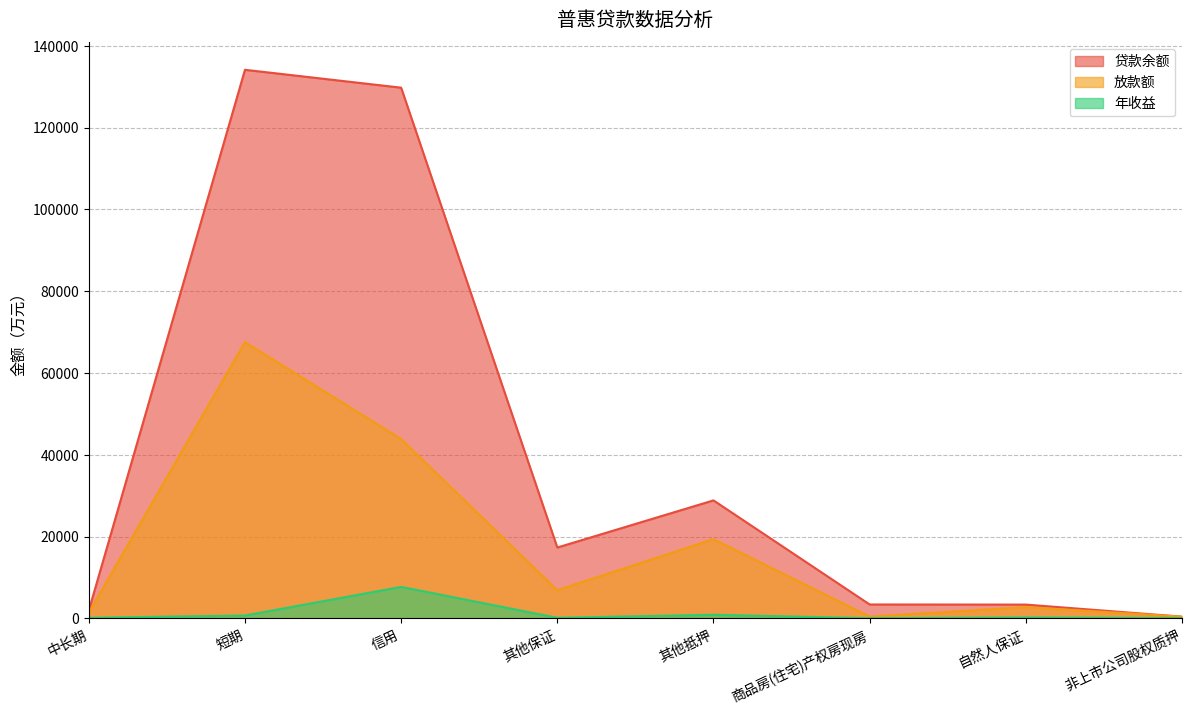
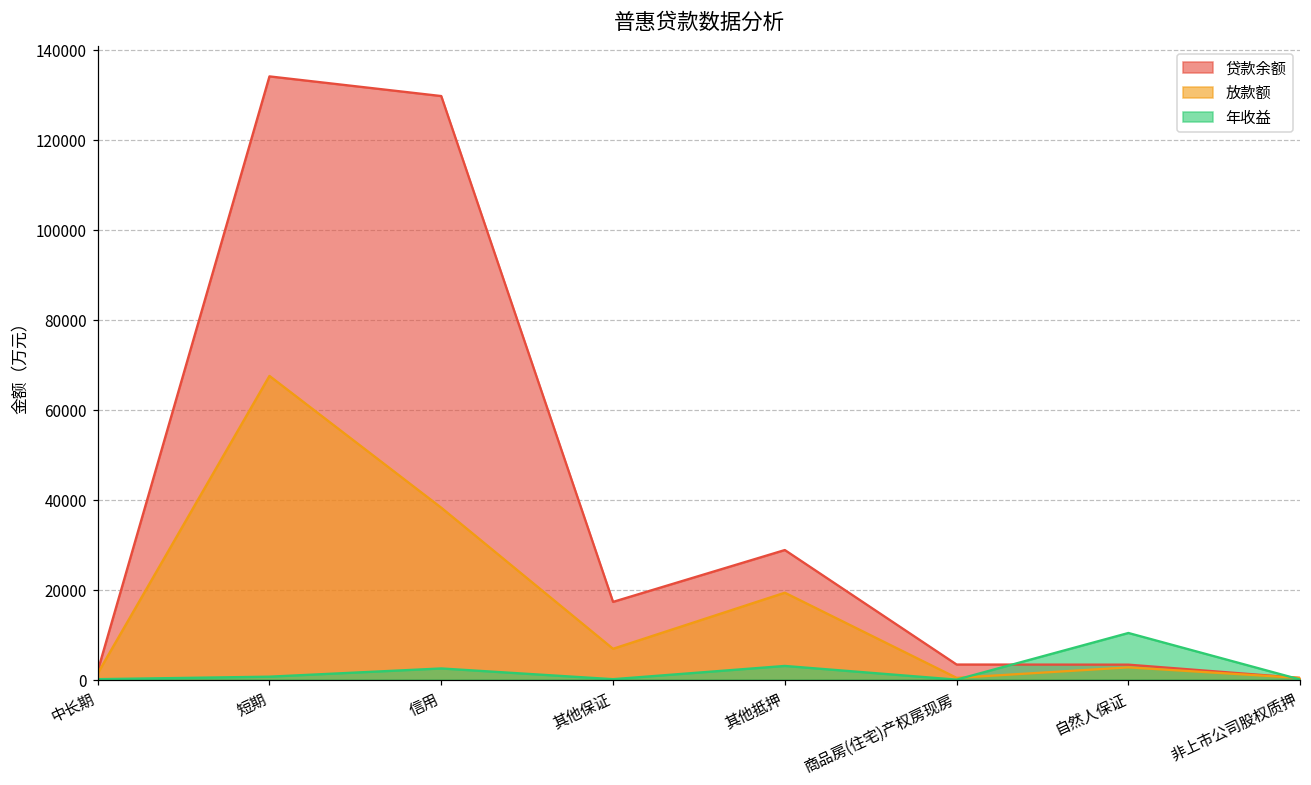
放款额, 信用: 44000 -> 38000
年收益, 信用: 8000 -> 3000
年收益, 其他抵押: 1000 -> 3000
年收益, 自然人保证: 0 -> 10000
